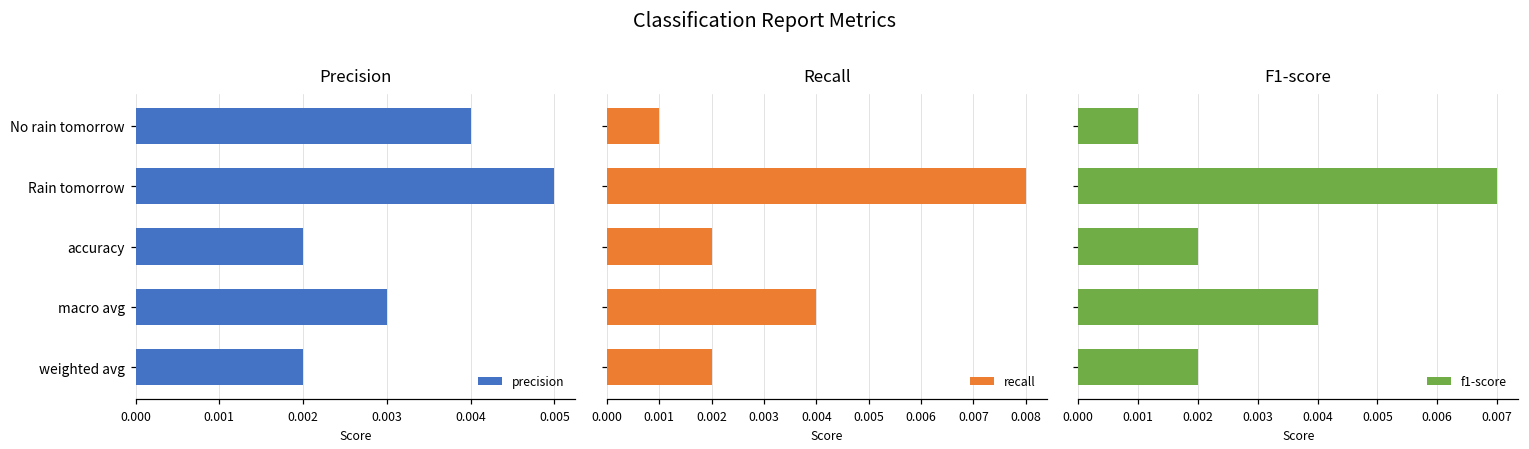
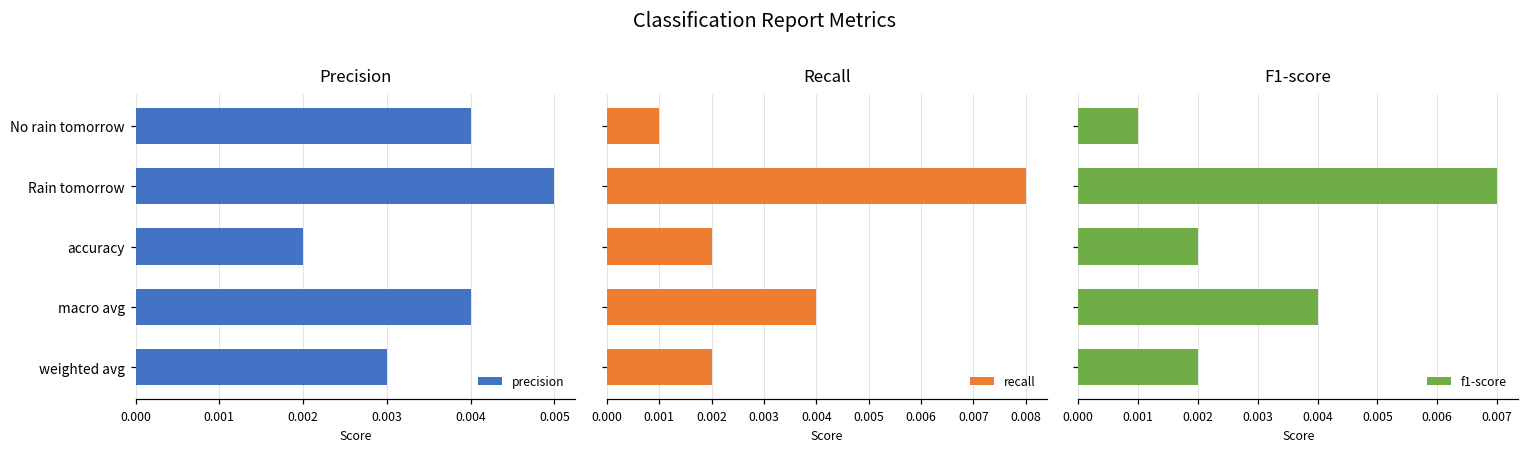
Precision, macro avg: 0.003 -> 0.004
Precision, weighted avg: 0.002 -> 0.003
